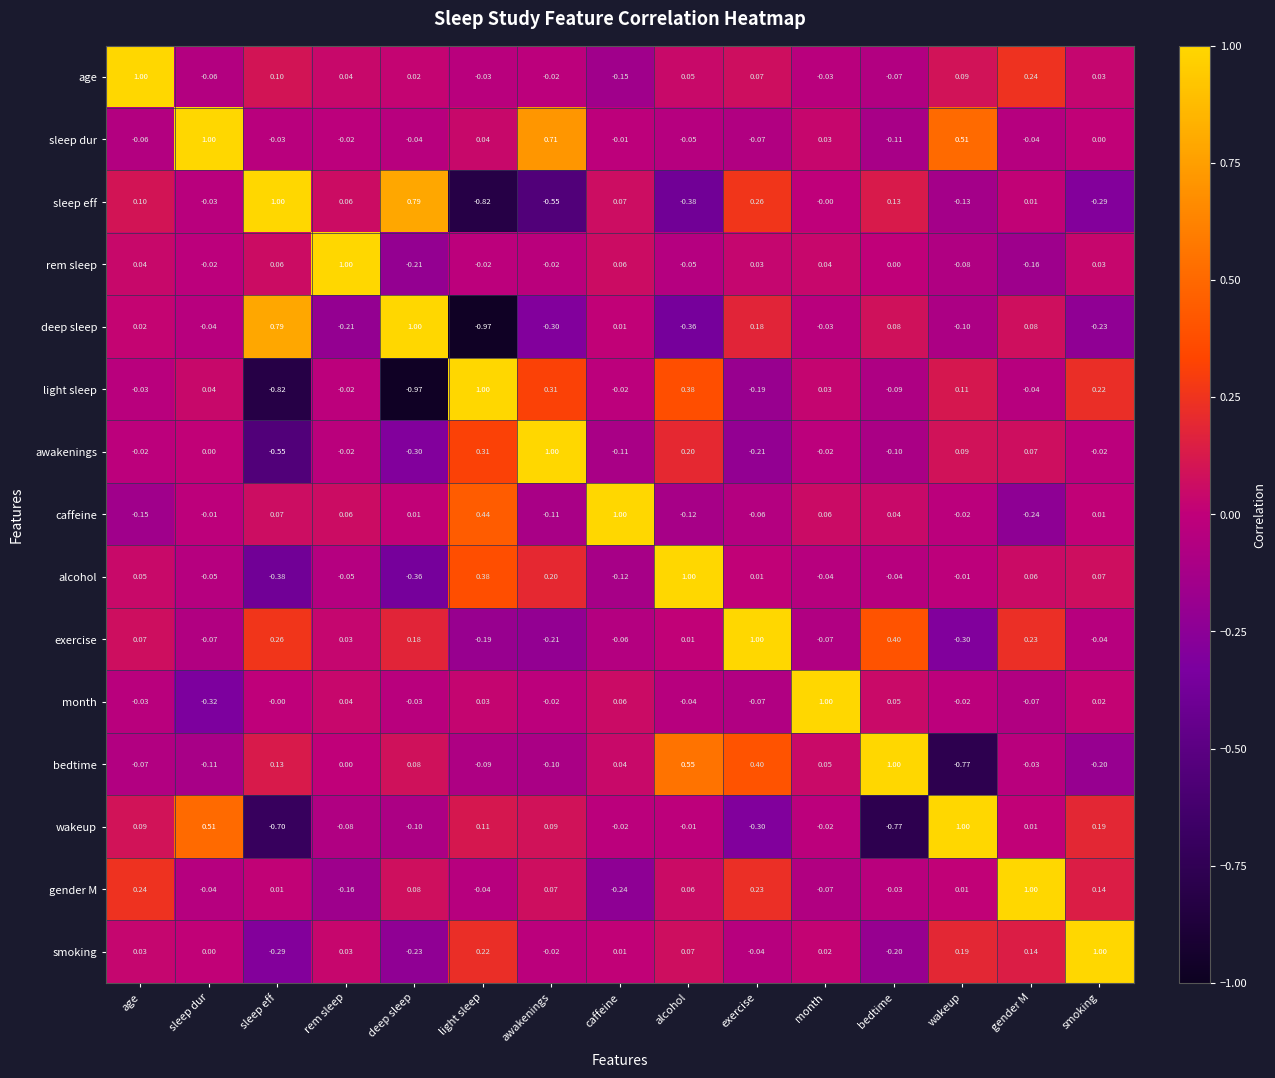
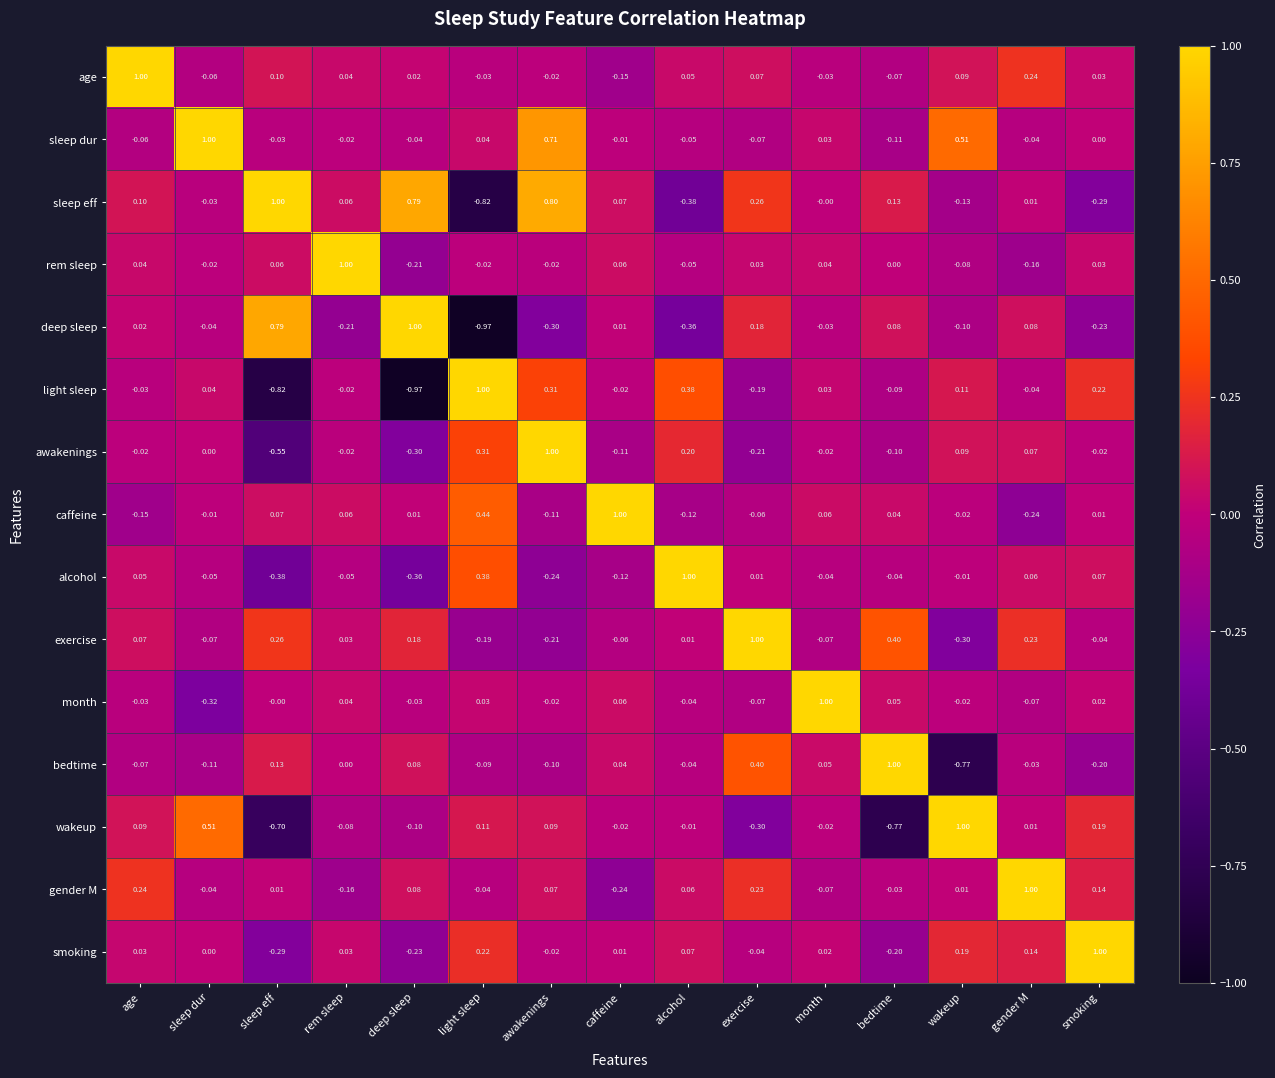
sleep eff, awakenings: -0.55 -> 0.80
alcohol, awakenings: 0.20 -> -0.24
bedtime, alcohol: 0.55 -> -0.04
